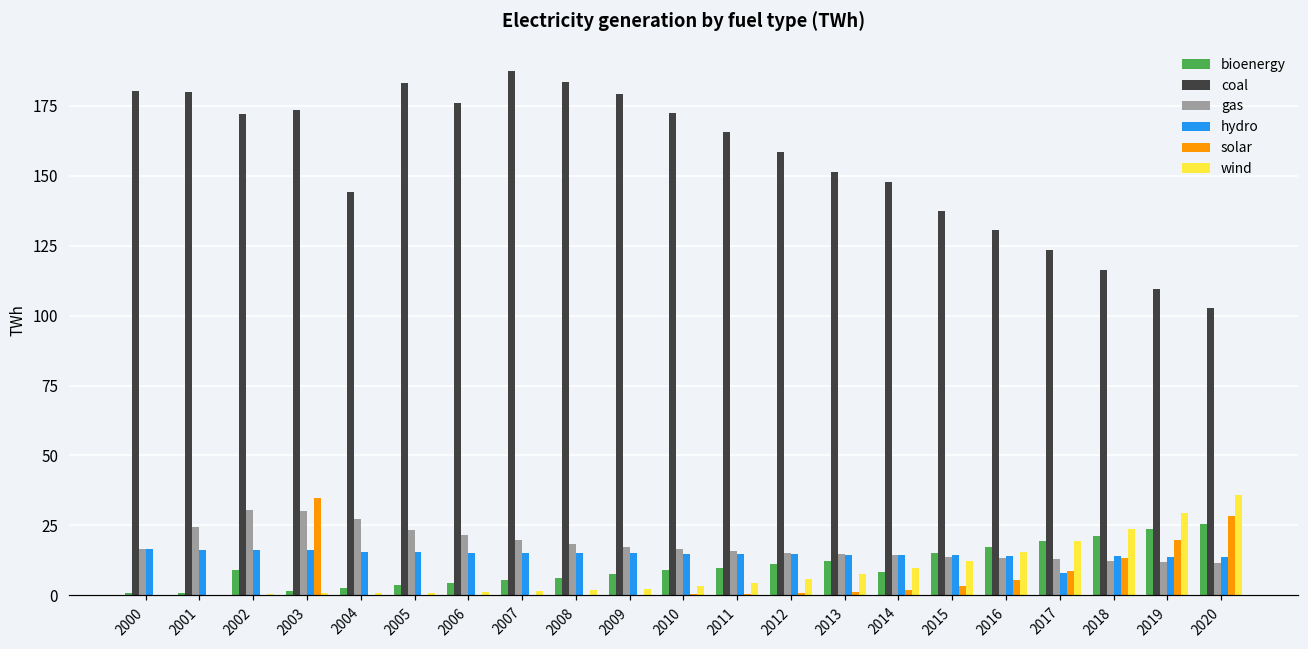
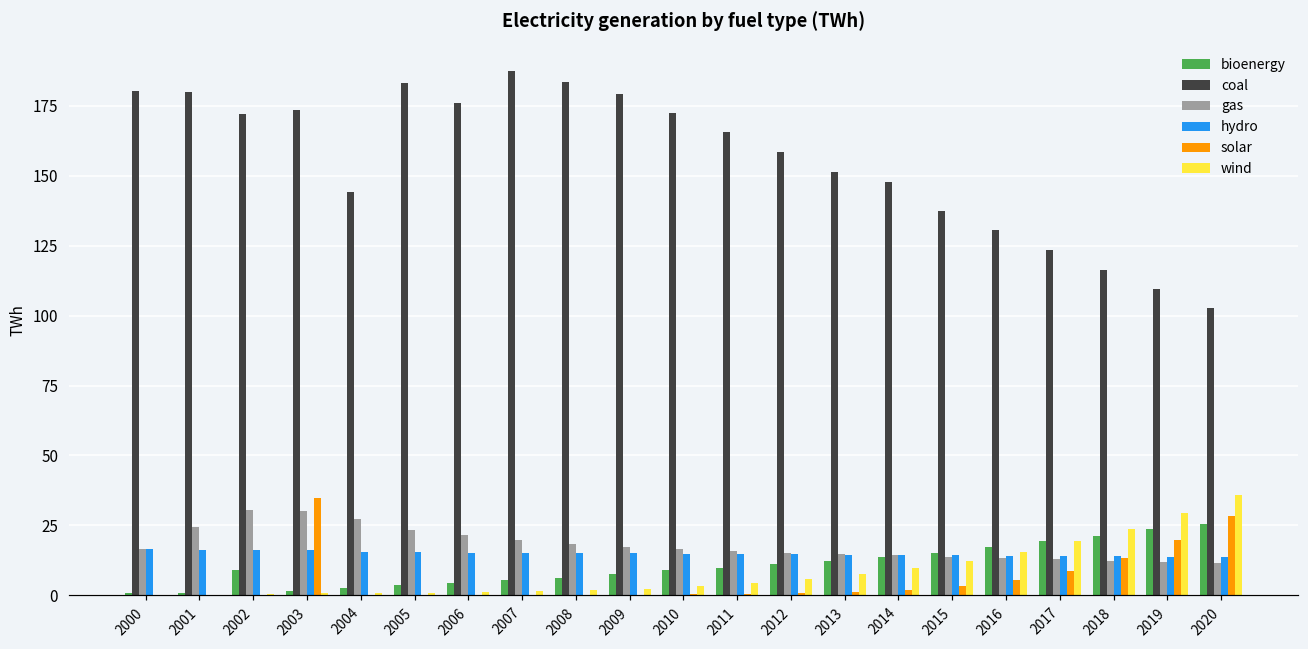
bioenergy, 2014: 8 -> 14
hydro, 2017: 8 -> 14
